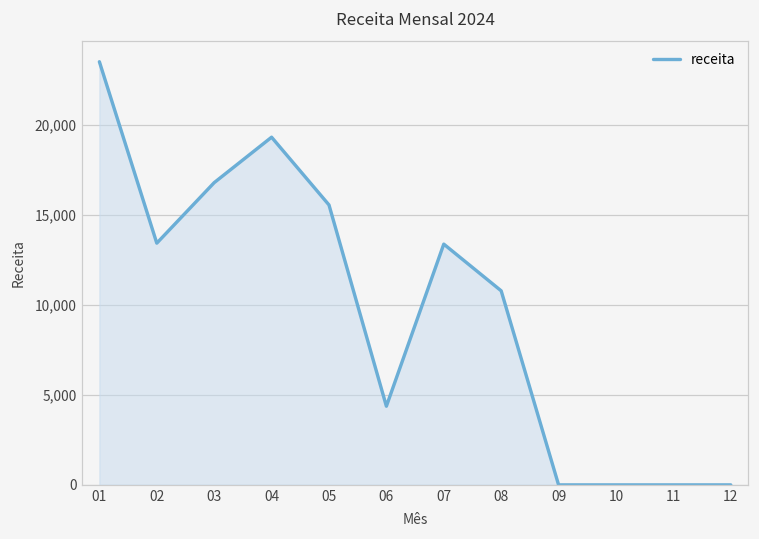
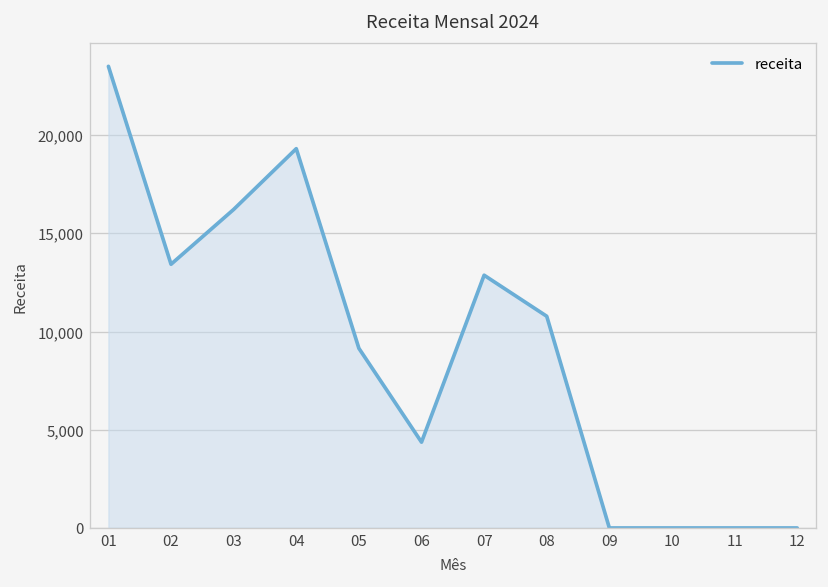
03: 16,800 -> 16,200
05: 15,500 -> 9,100
07: 13,400 -> 12,900
